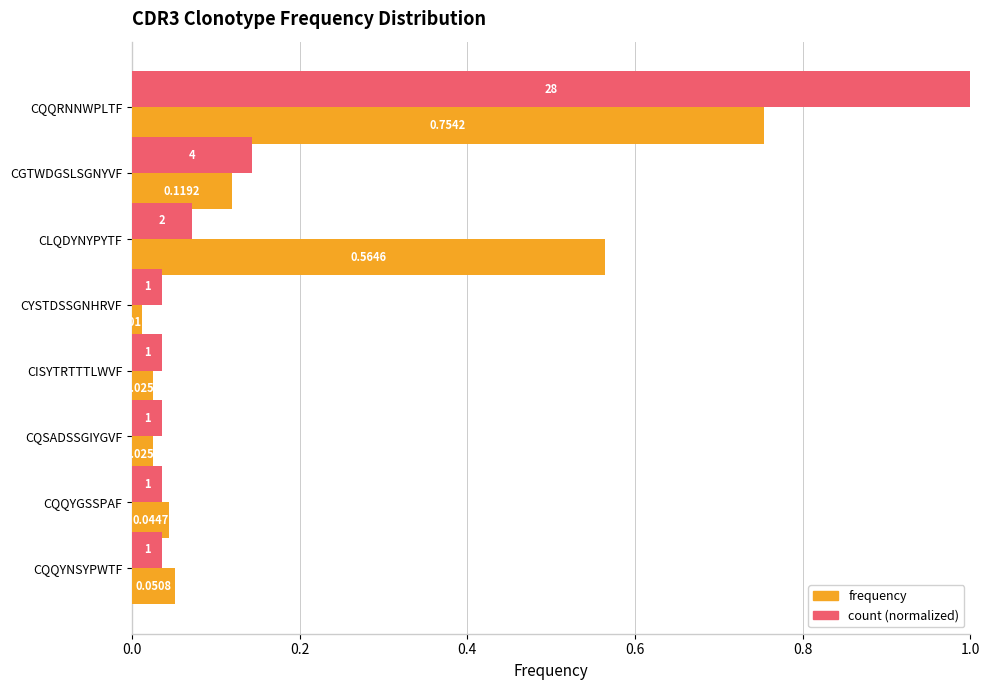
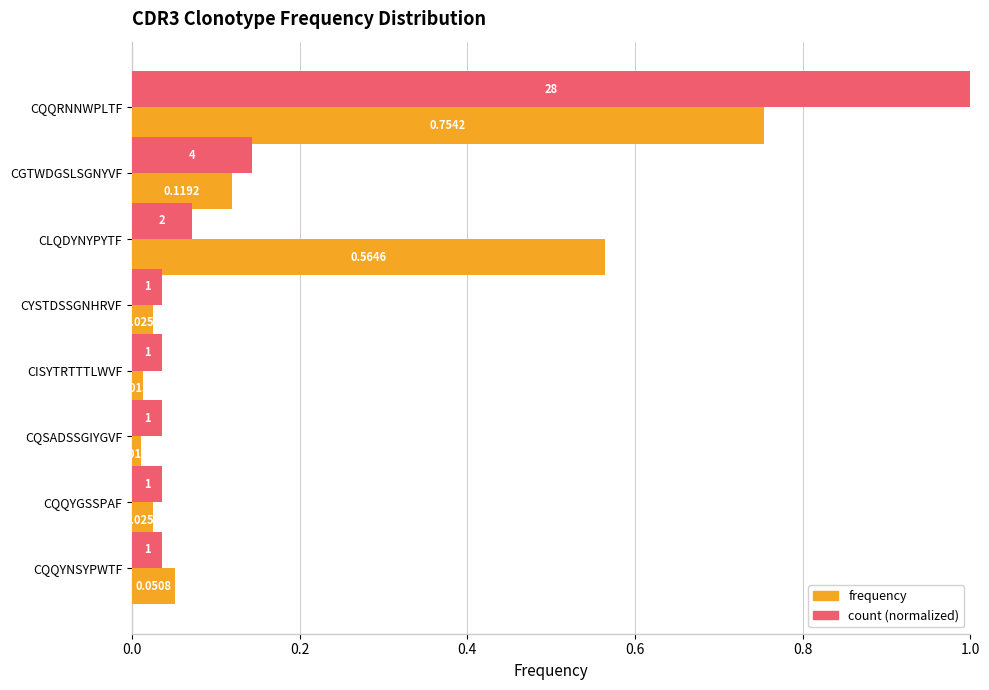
frequency, CYSTDSSGNHRVF: 0.01 -> 0.03
frequency, CISYTRTTTLWVF: 0.03 -> 0.01
frequency, CQSADSSGIYGVF: 0.03 -> 0.01
frequency, CQQYGSSPAF: 0.0447 -> 0.0256
